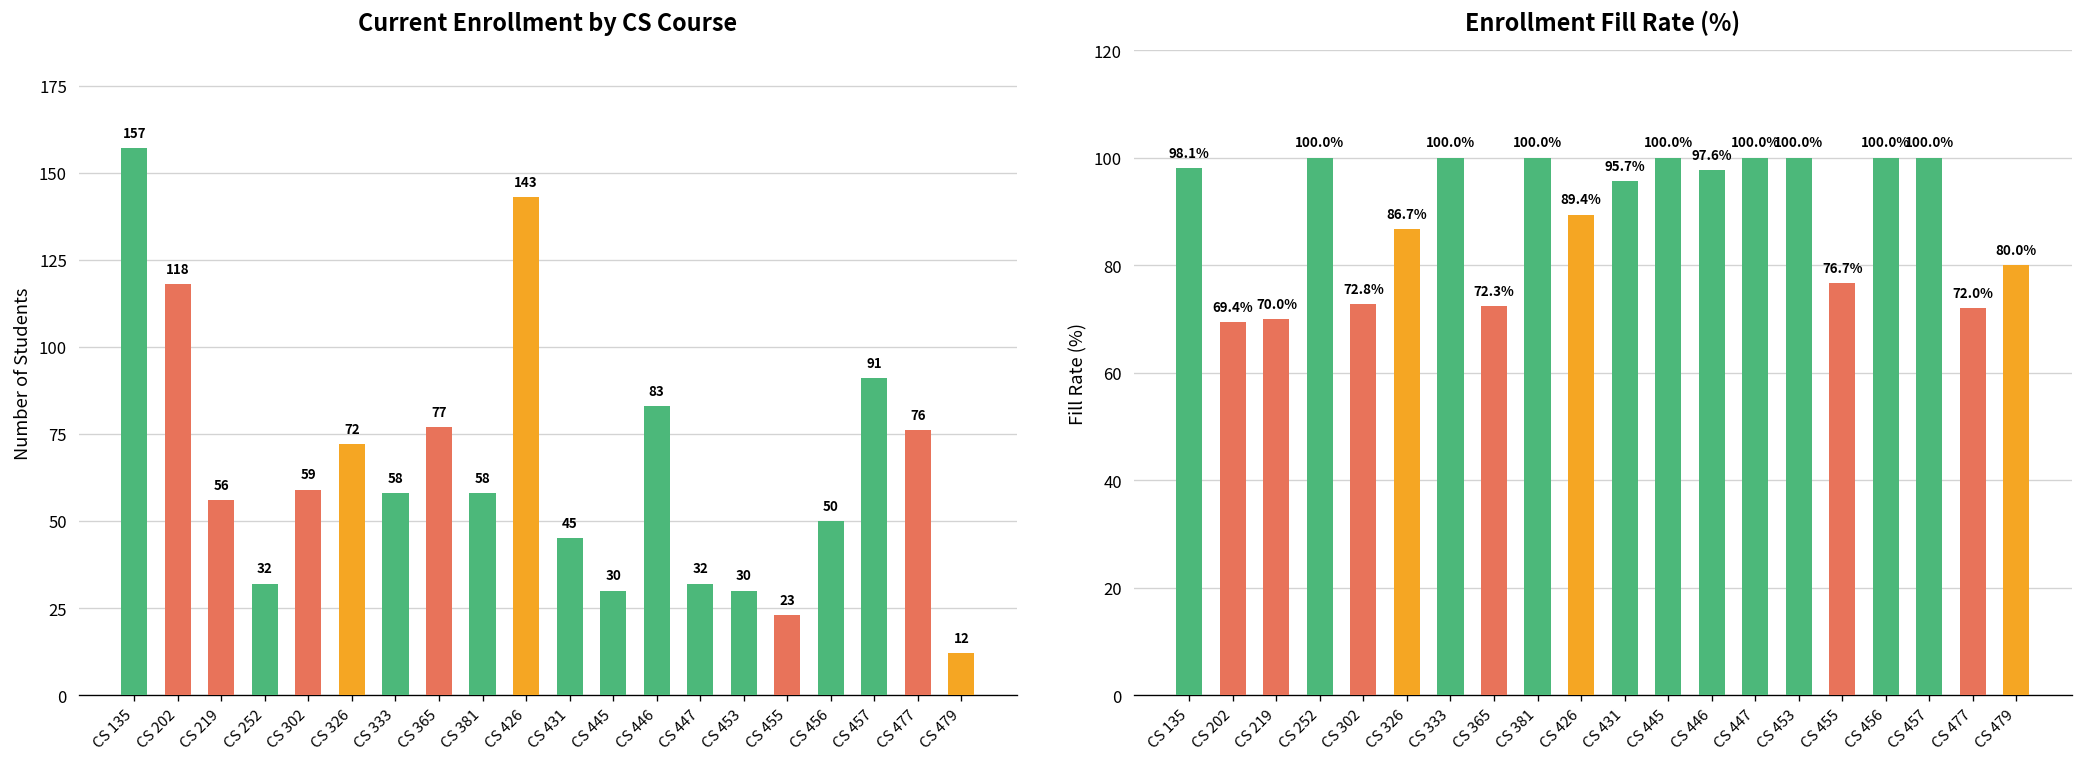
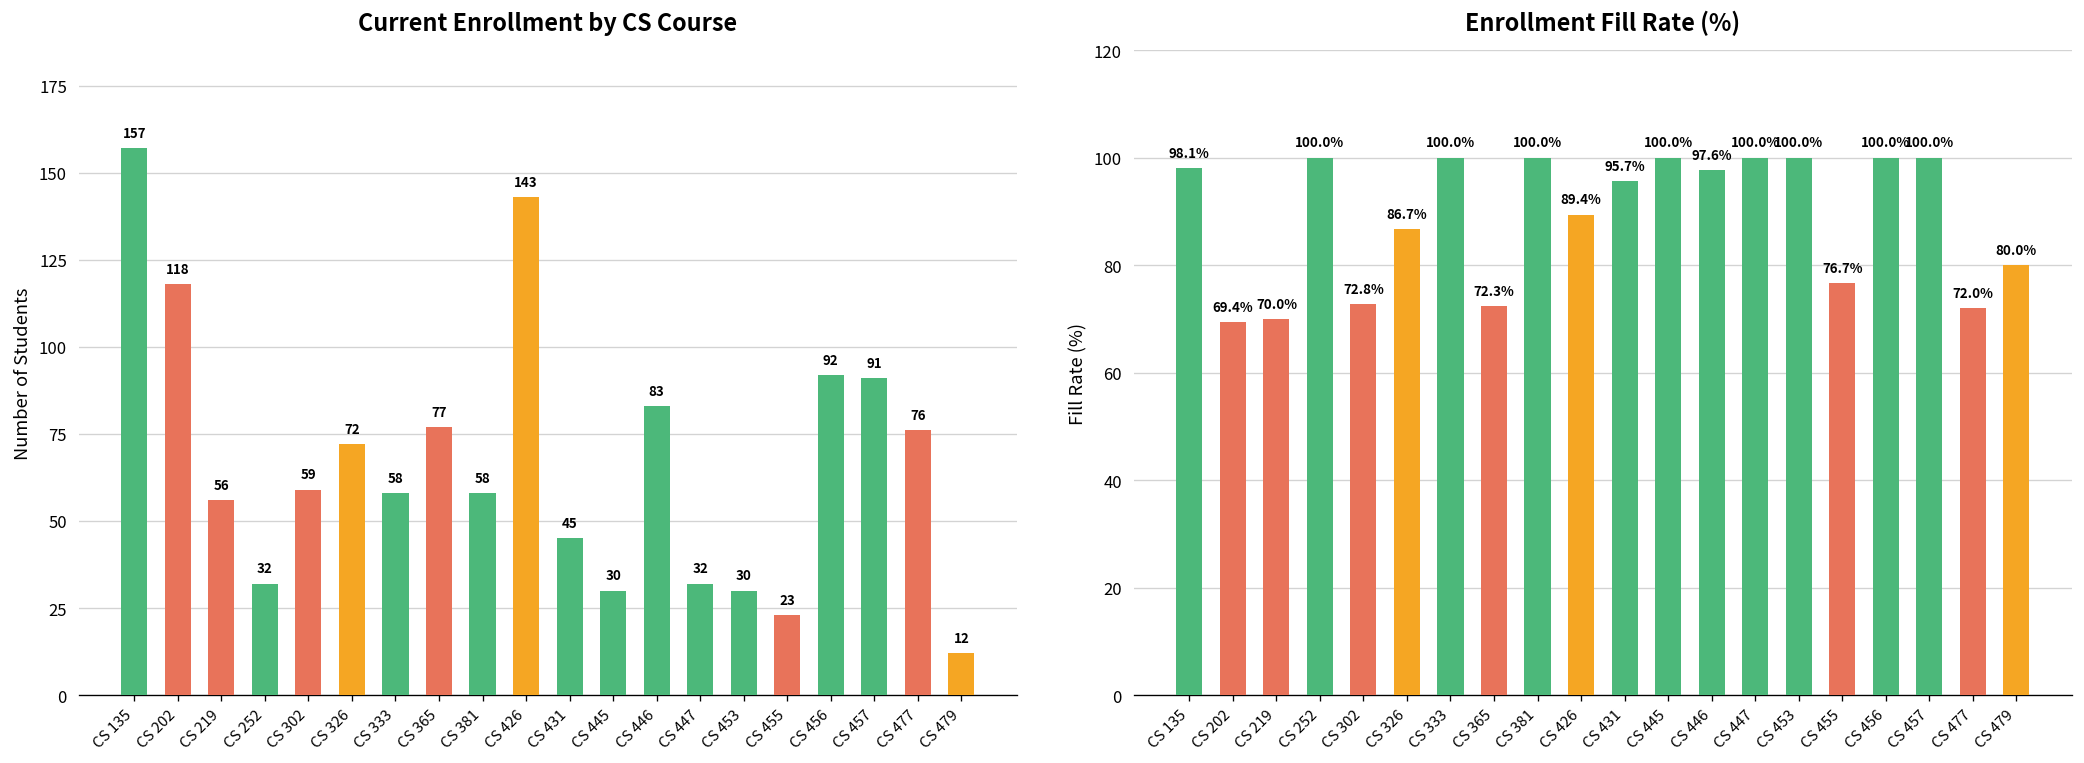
Current Enrollment by CS Course, CS 456: 50 -> 92
